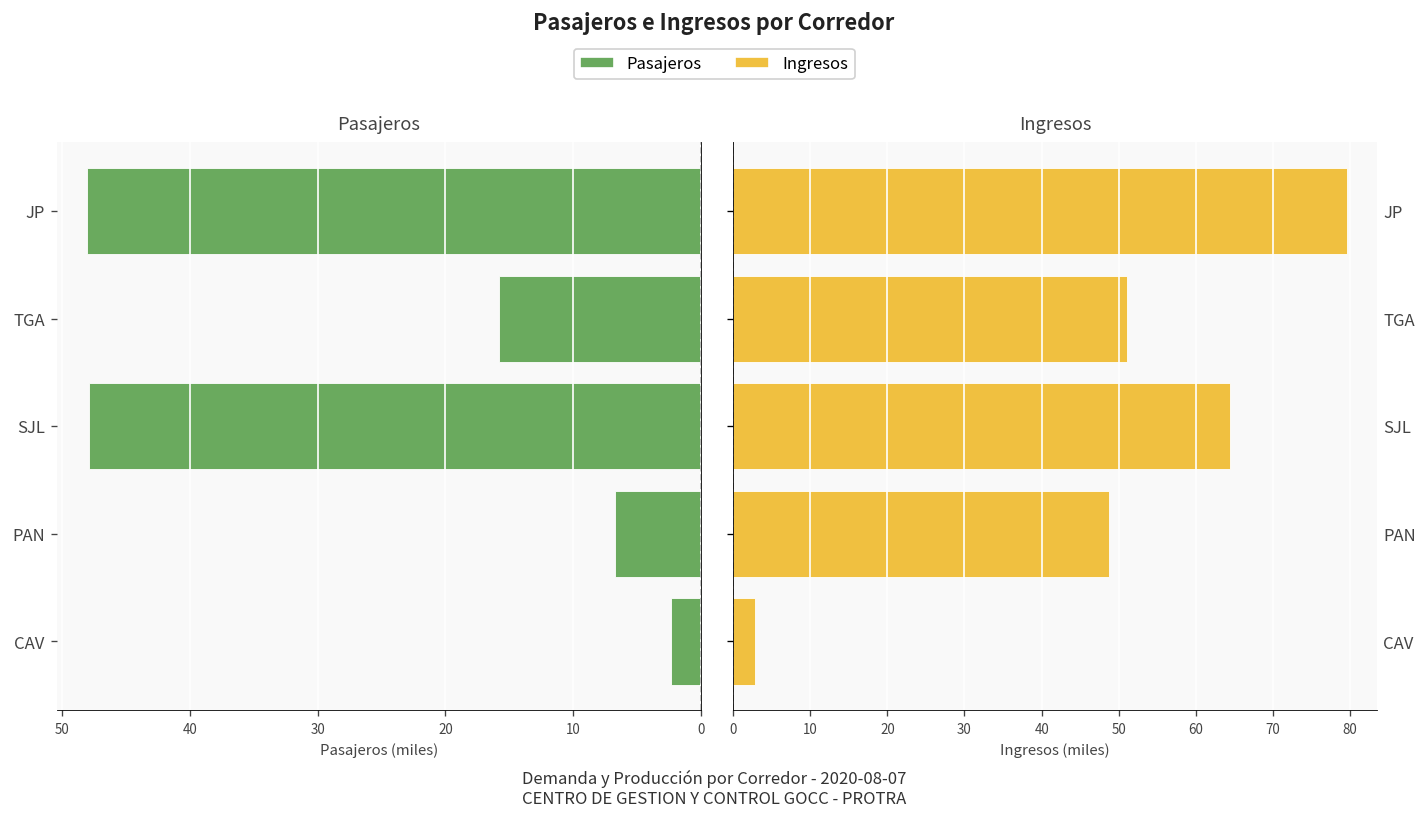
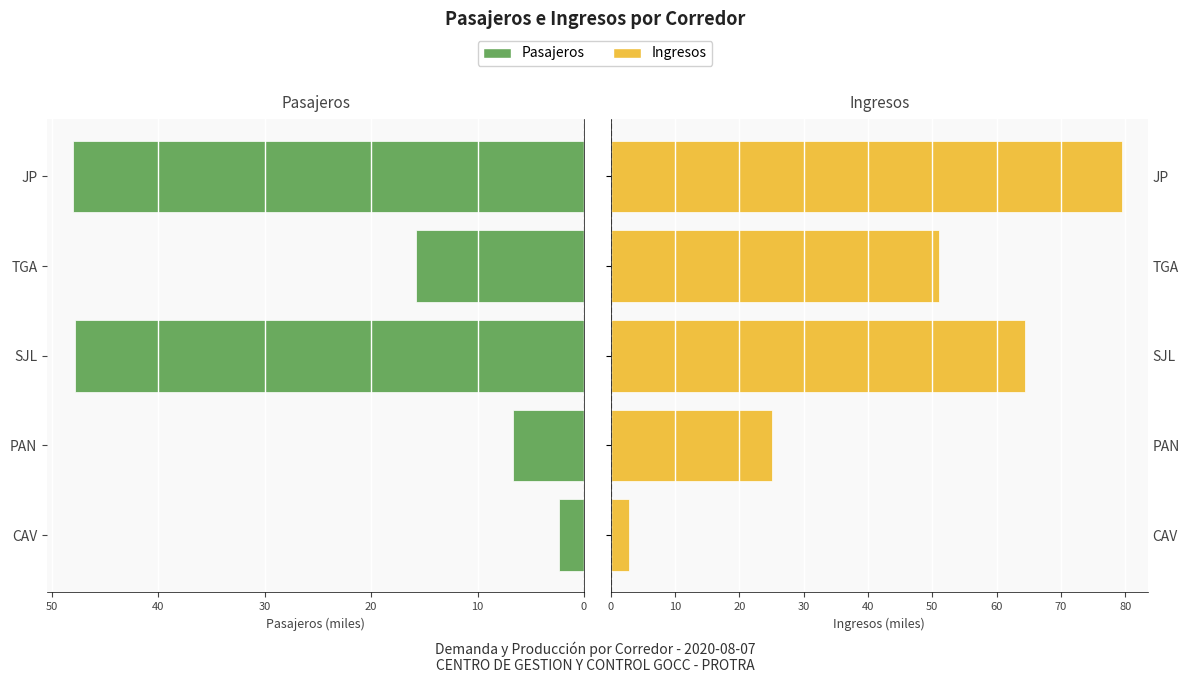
Ingresos, PAN: 49 -> 25
